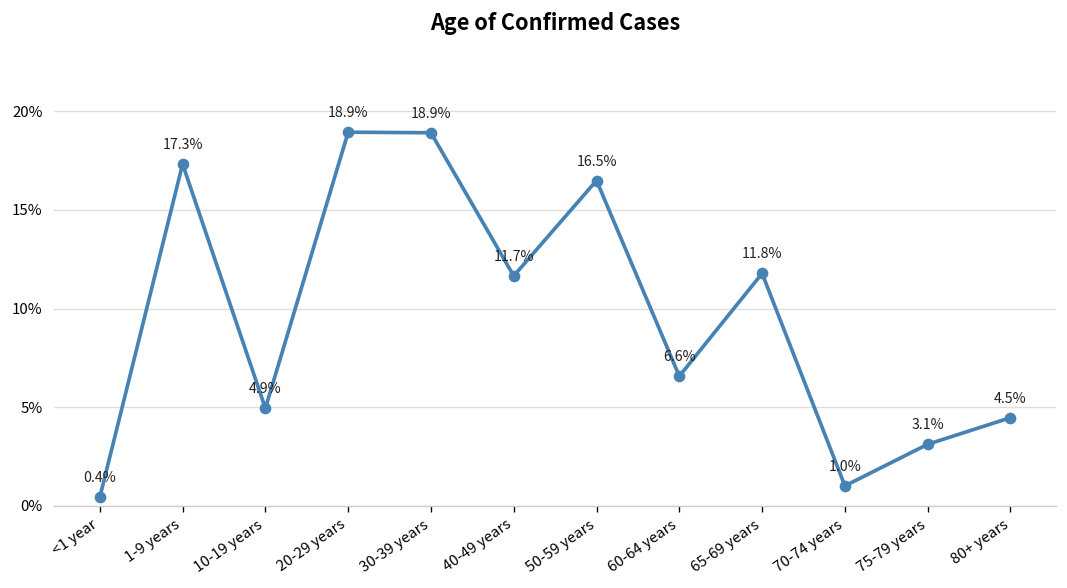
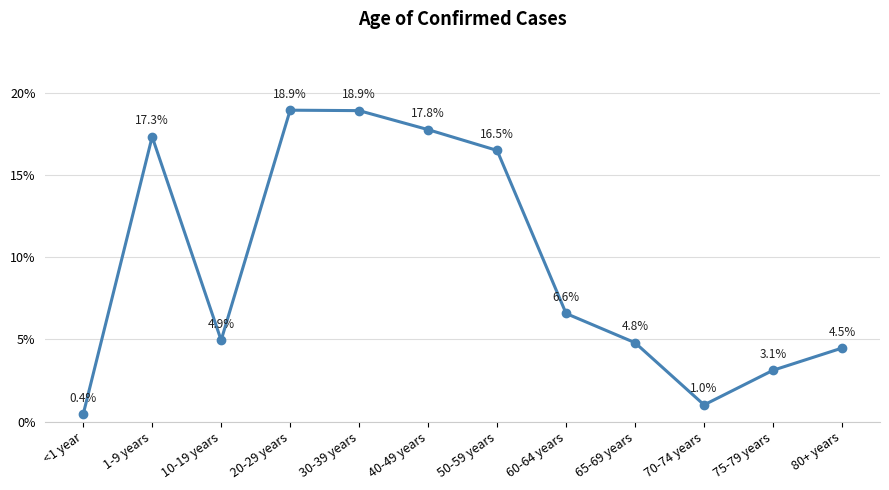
40-49 years: 11.7% -> 17.8%
65-69 years: 11.8% -> 4.8%
